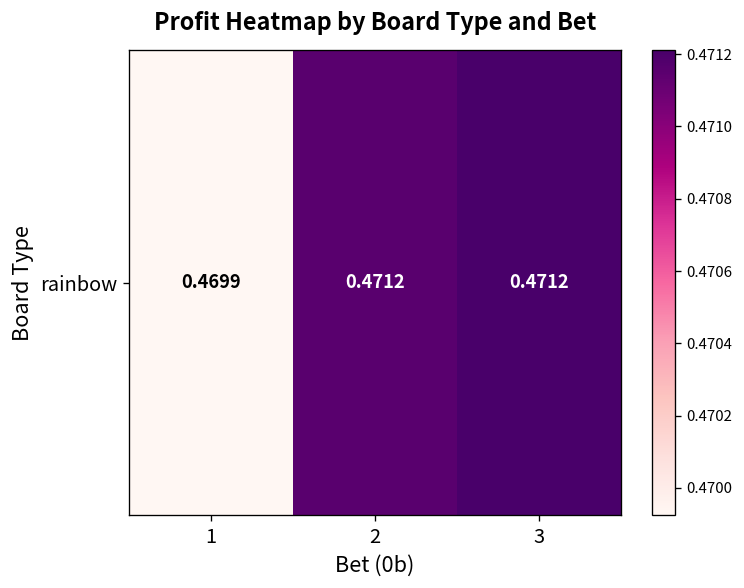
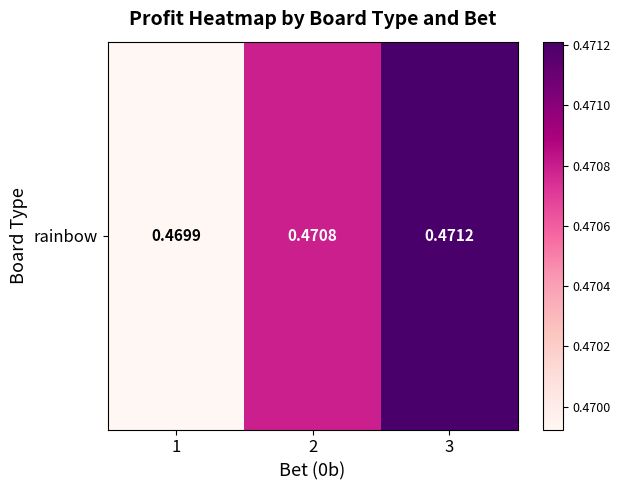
rainbow, 2: 0.4712 -> 0.4708
